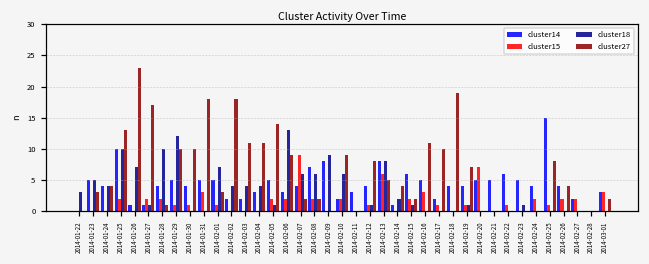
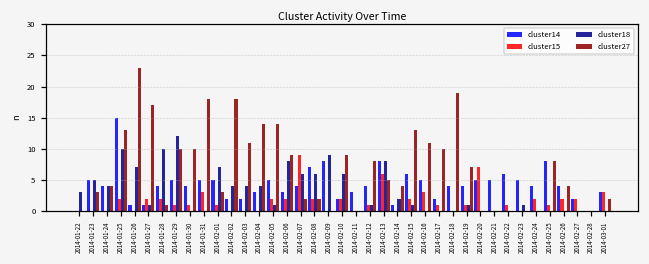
cluster14, 2014-01-25: 10 -> 15
cluster27, 2014-02-04: 11 -> 14
cluster18, 2014-02-06: 13 -> 8
cluster27, 2014-02-15: 2 -> 13
cluster14, 2014-02-25: 15 -> 8
